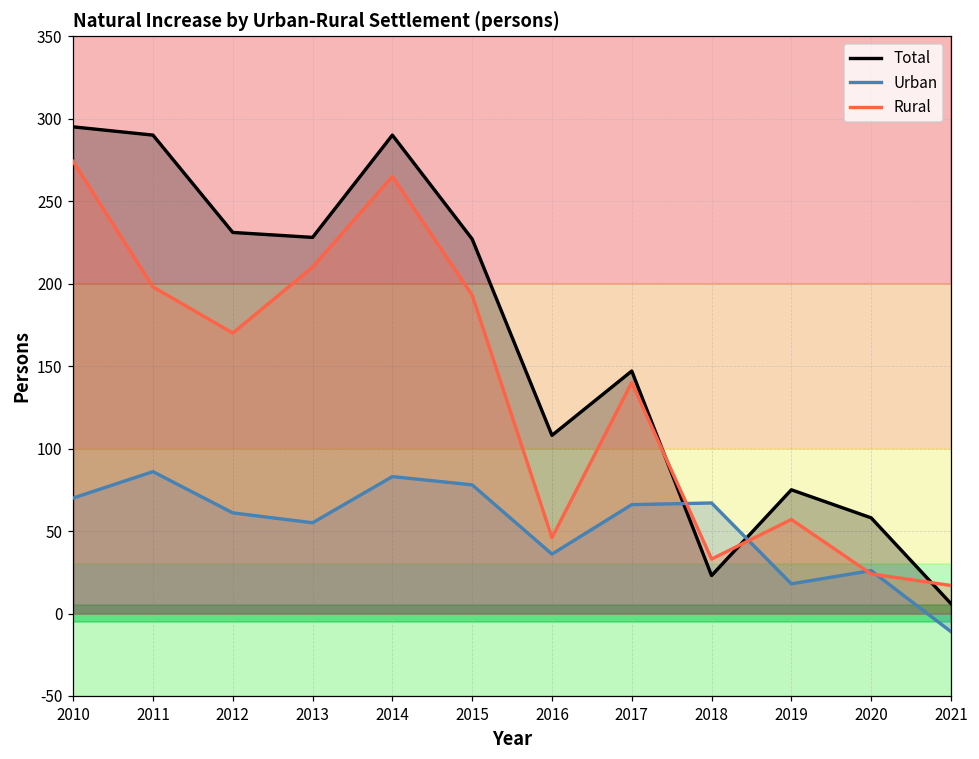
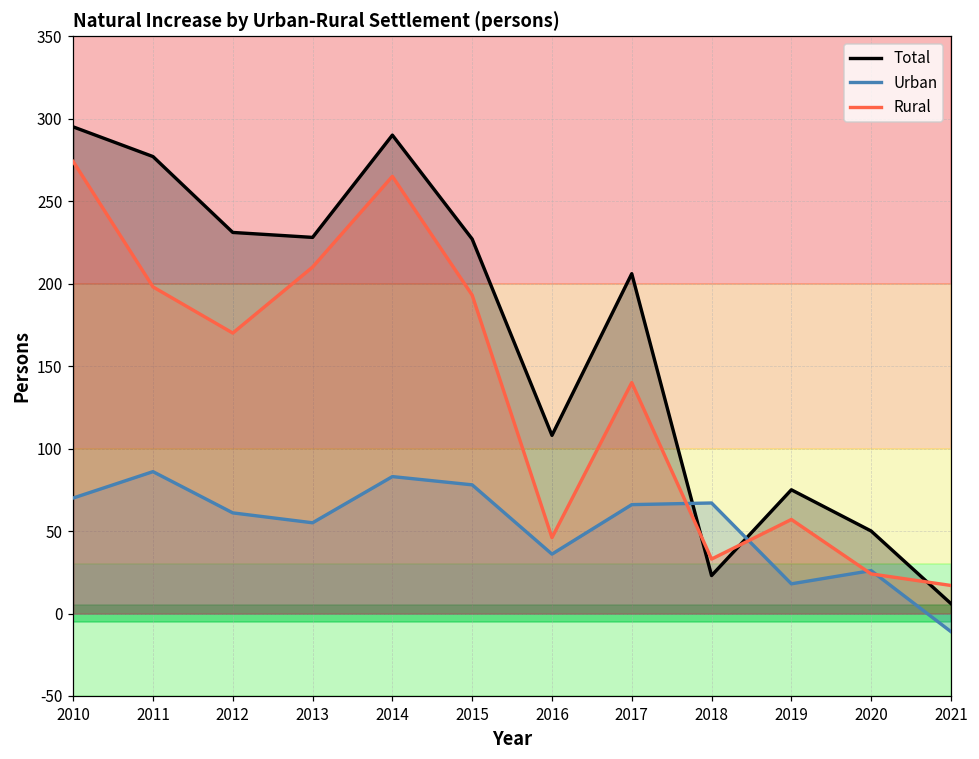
Total, 2011: 290 -> 277
Total, 2017: 147 -> 206
Total, 2020: 58 -> 50
